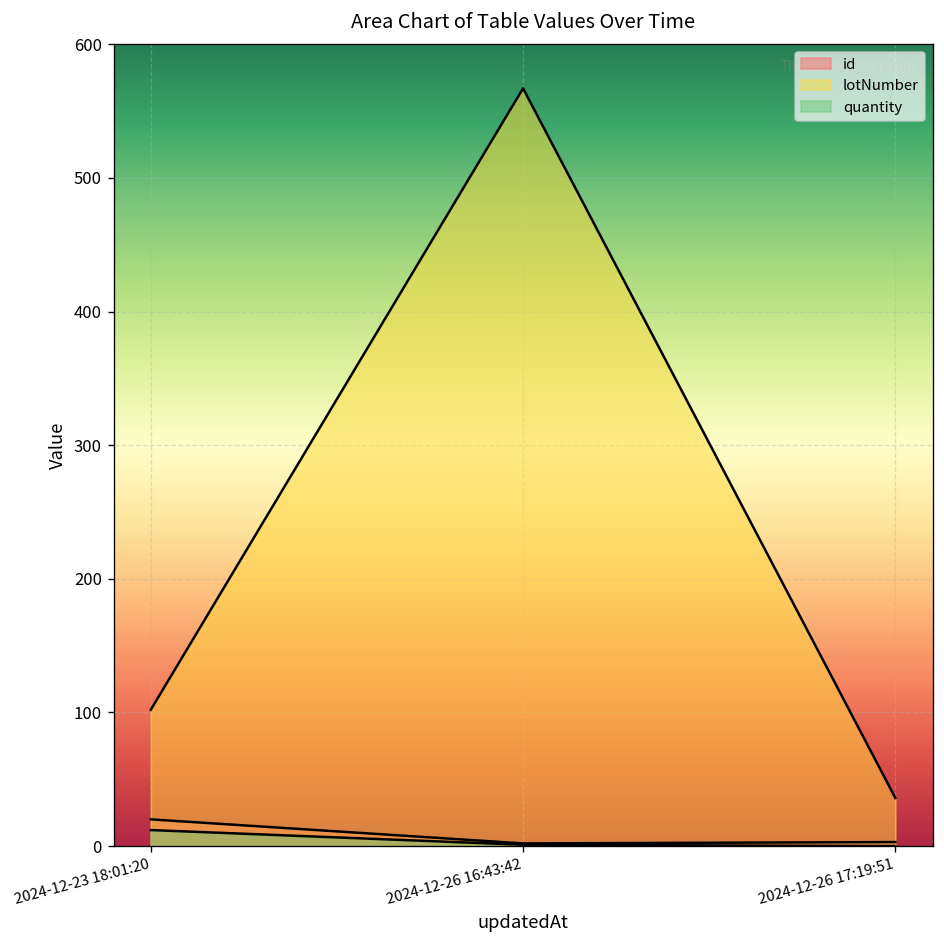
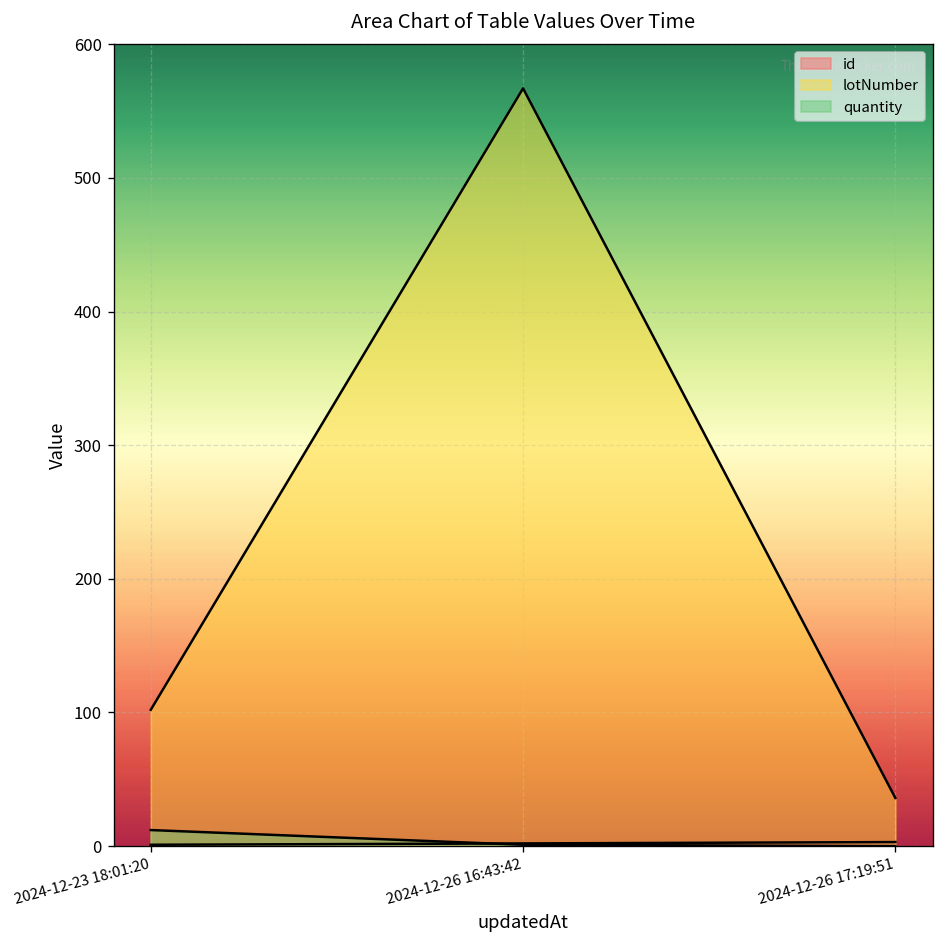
id, 2024-12-23 18:01:20: 20 -> 1
